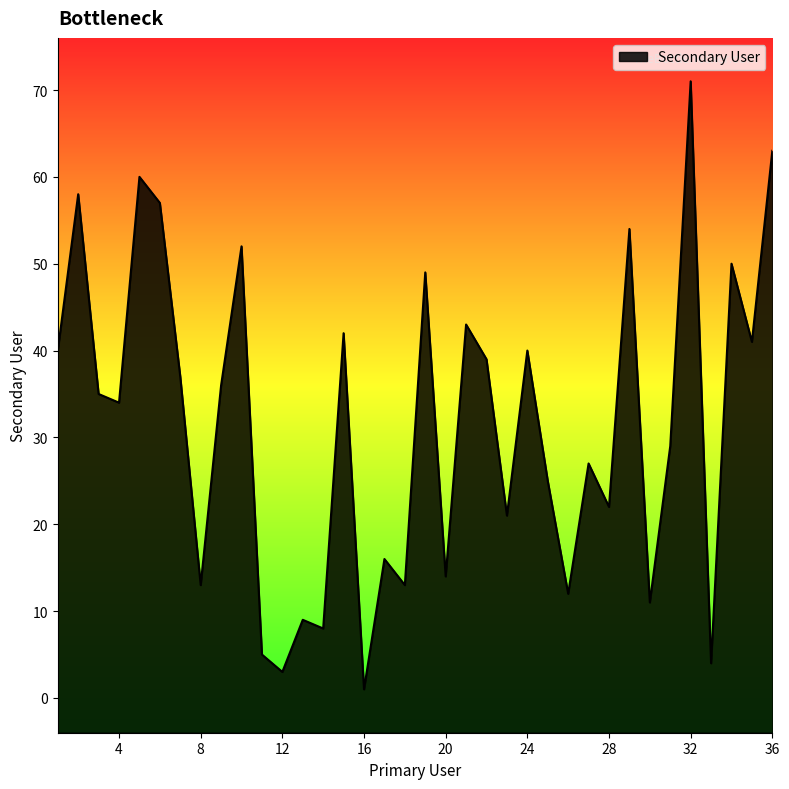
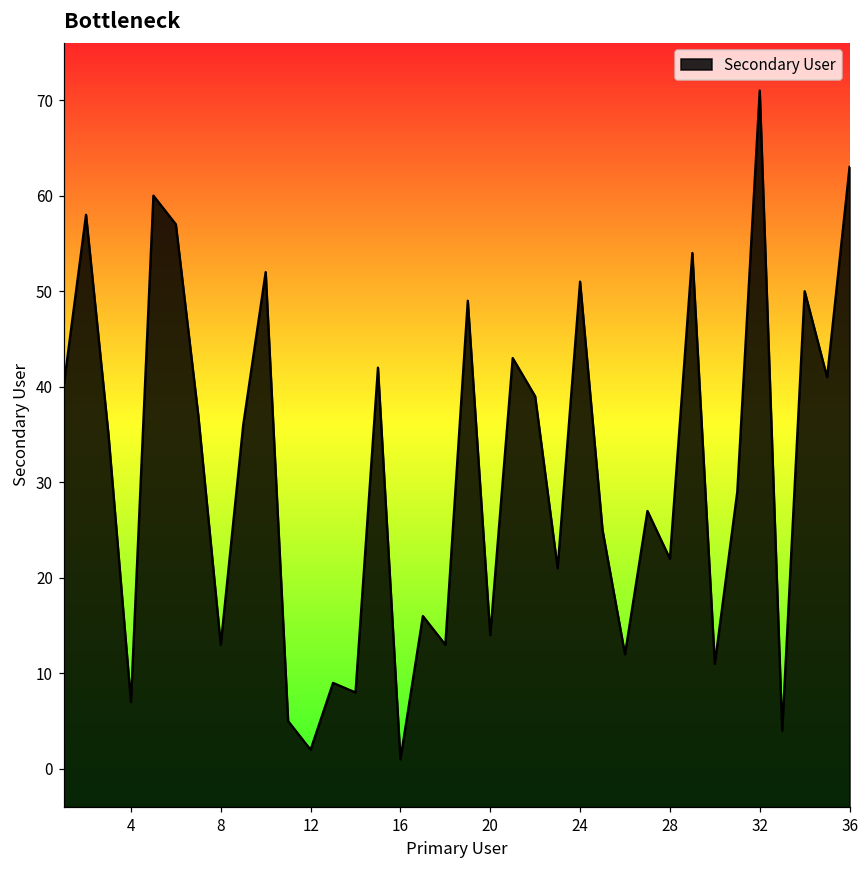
4: 34 -> 7
12: 3 -> 2
24: 40 -> 51
